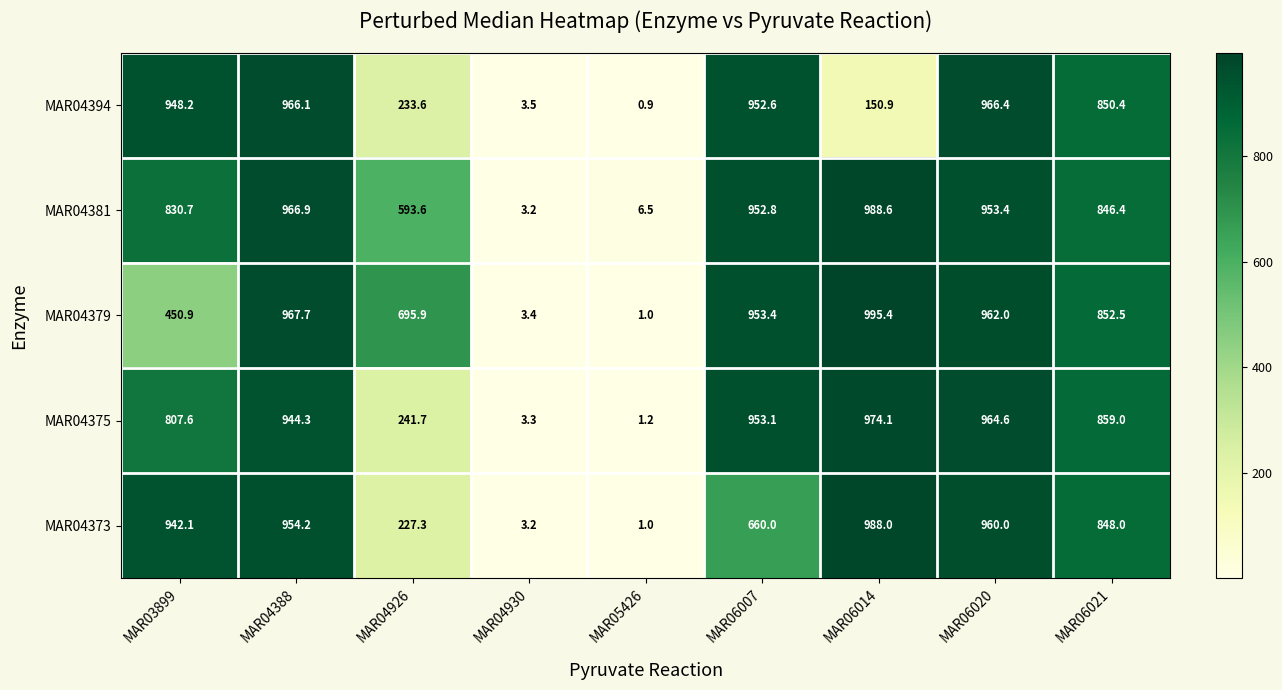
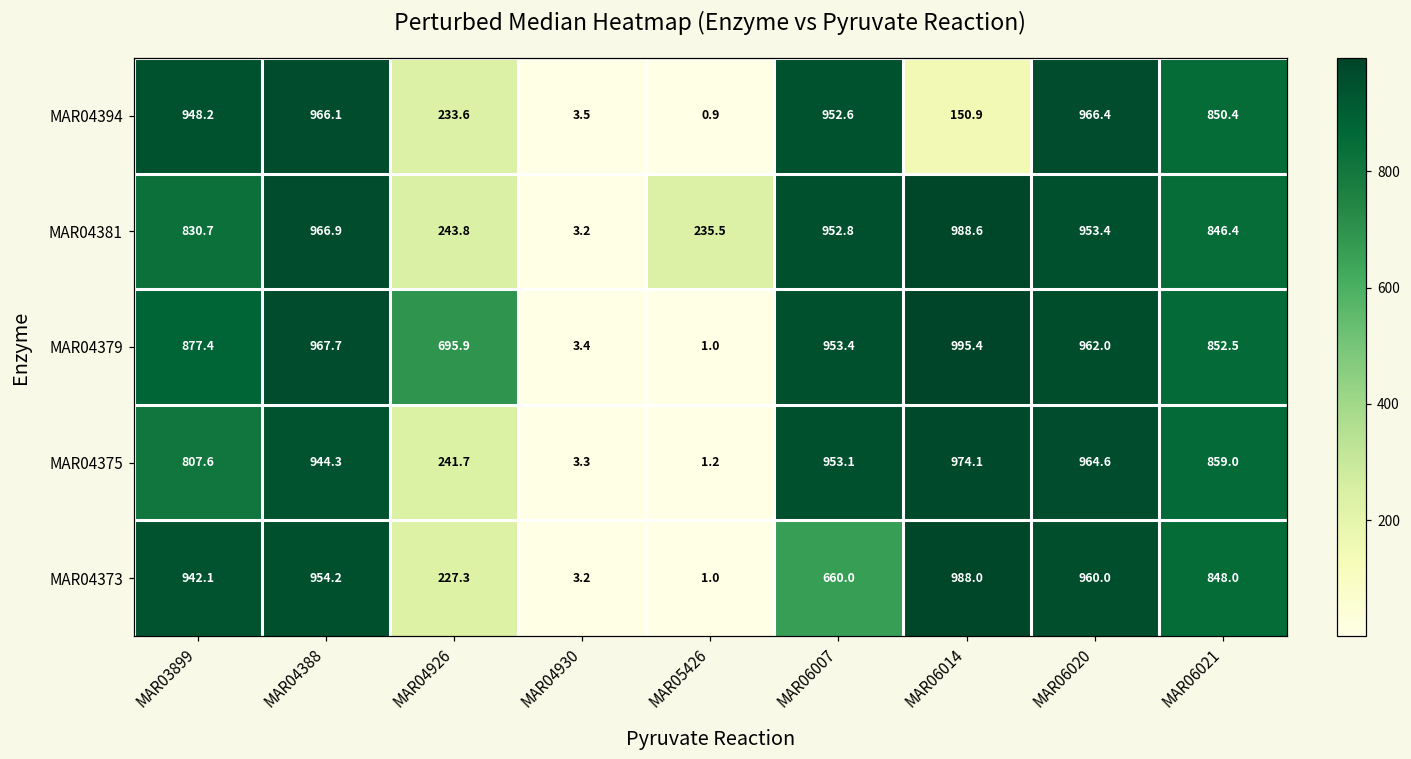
MAR04381, MAR04926: 593.6 -> 243.8
MAR04381, MAR05426: 6.5 -> 235.5
MAR04379, MAR03899: 450.9 -> 877.4
